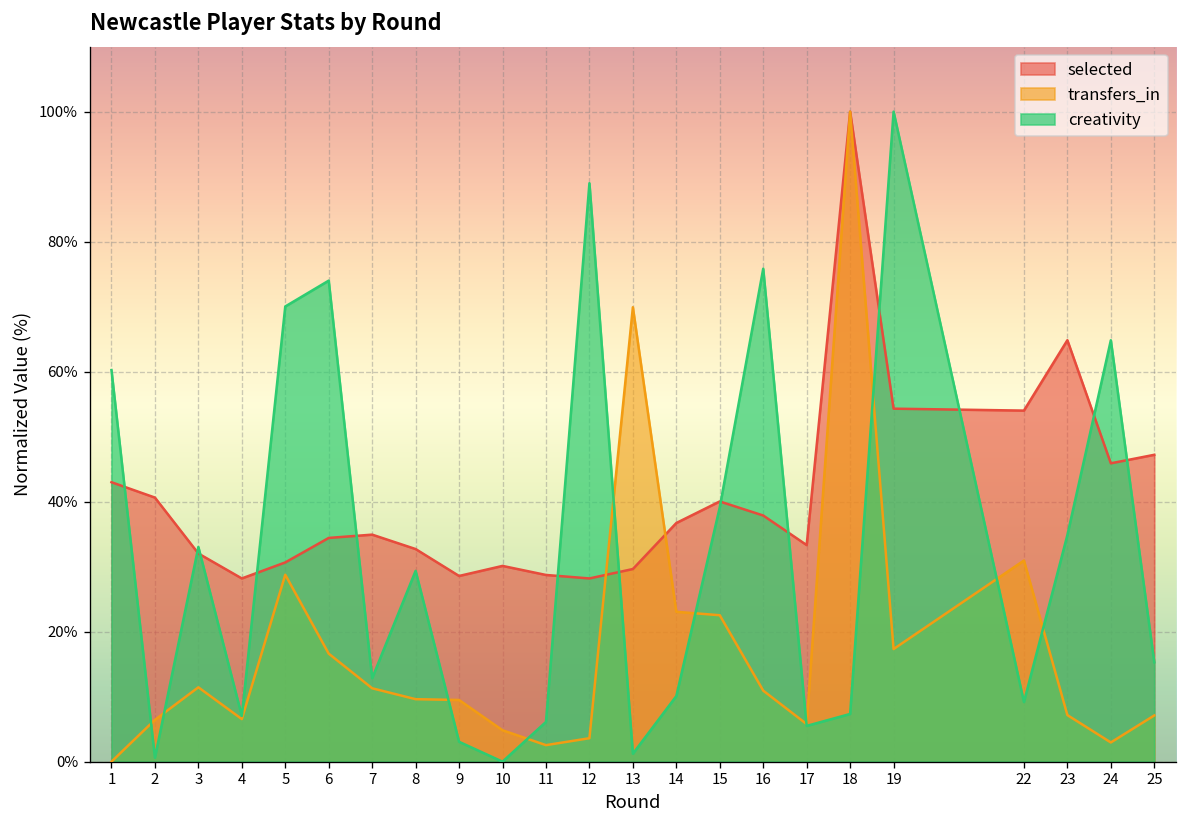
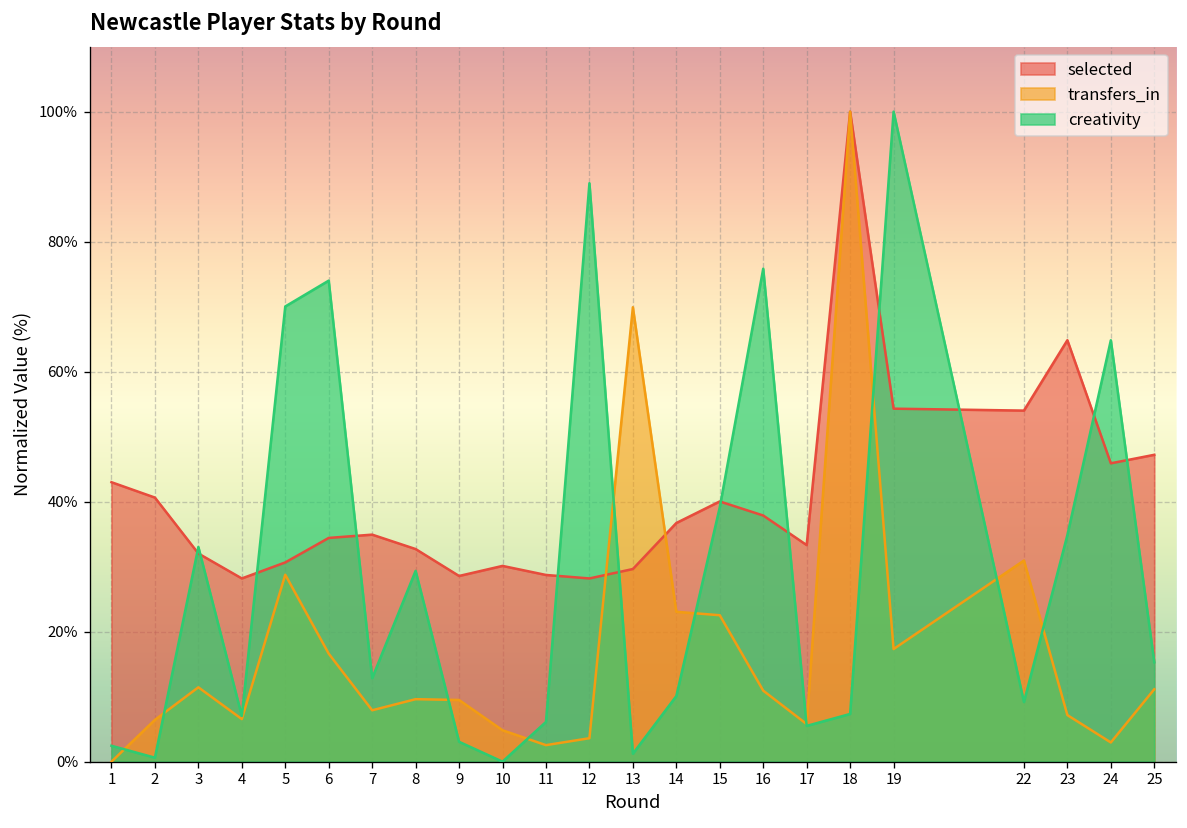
creativity, 1: 60% -> 2%
transfers_in, 7: 11% -> 8%
transfers_in, 25: 7% -> 11%
